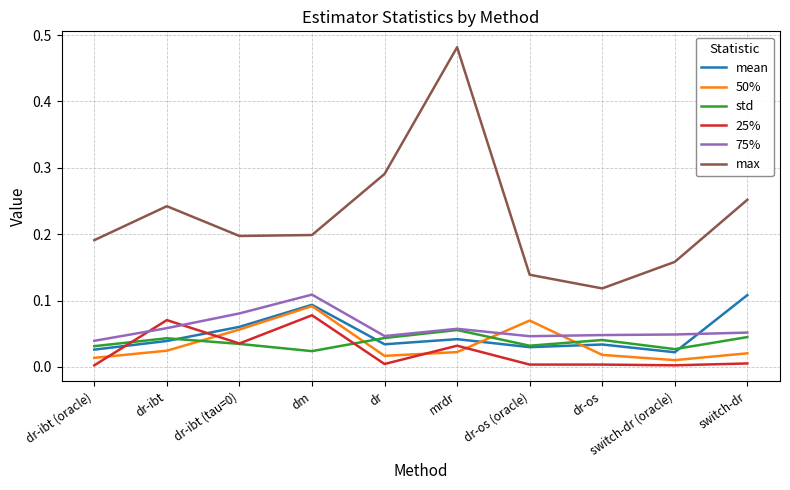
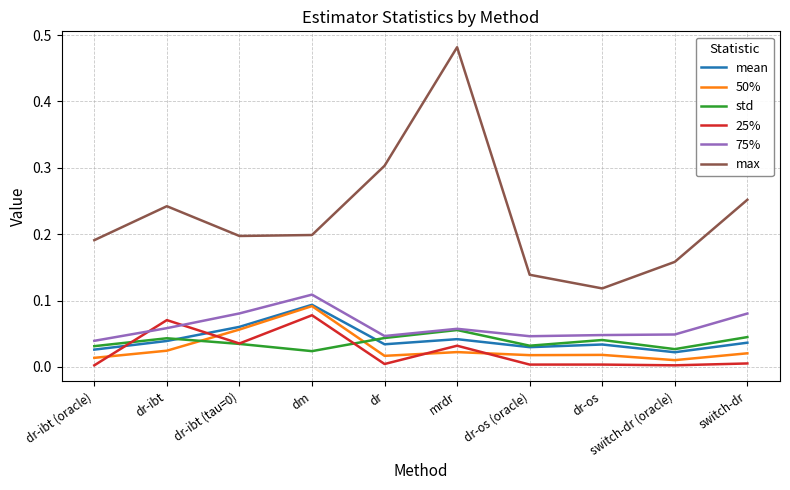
max, dr: 0.29 -> 0.30
50%, dr-os (oracle): 0.07 -> 0.02
mean, switch-dr: 0.11 -> 0.04
75%, switch-dr: 0.05 -> 0.08
